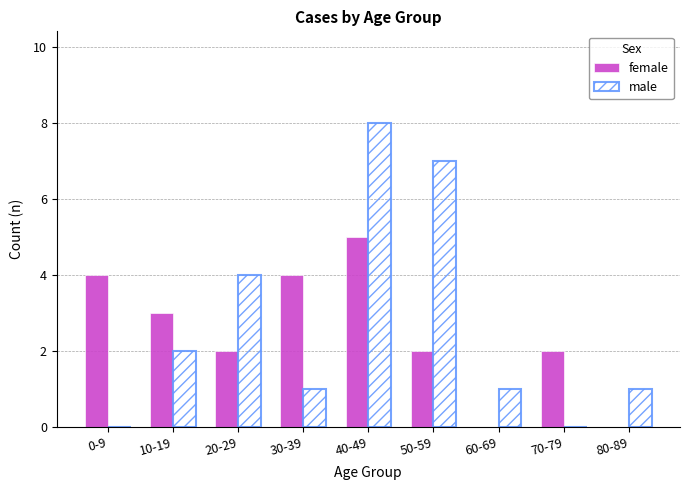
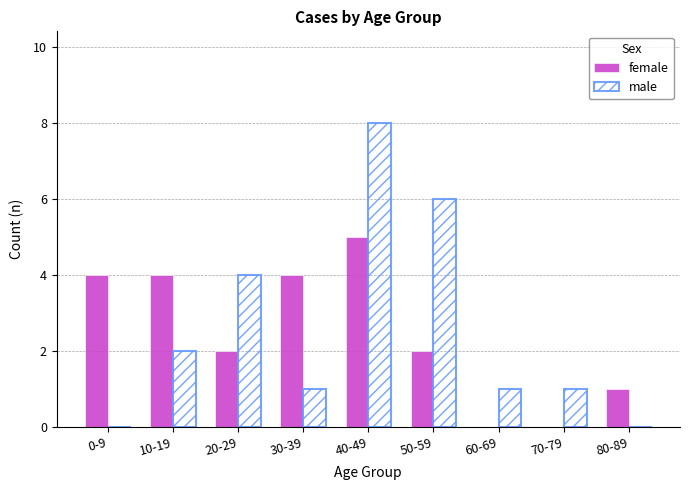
female, 10-19: 3 -> 4
male, 50-59: 7 -> 6
female, 70-79: 2 -> 0
male, 70-79: 0 -> 1
female, 80-89: 0 -> 1
male, 80-89: 1 -> 0
